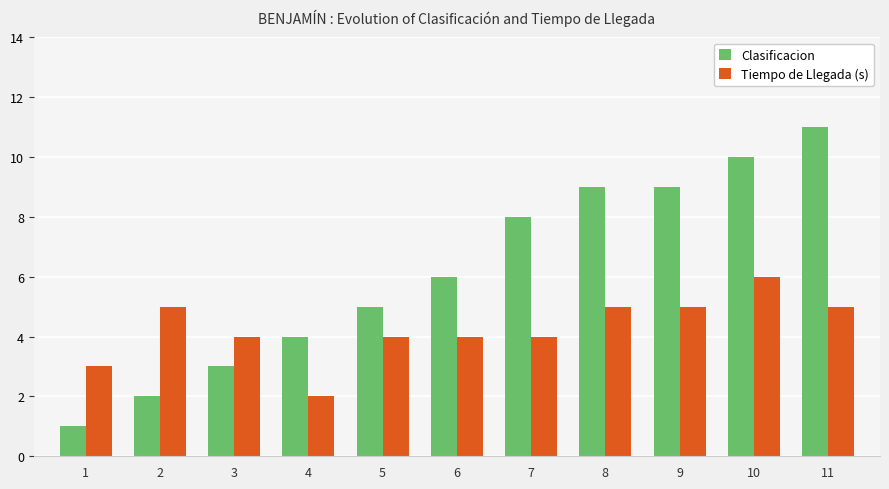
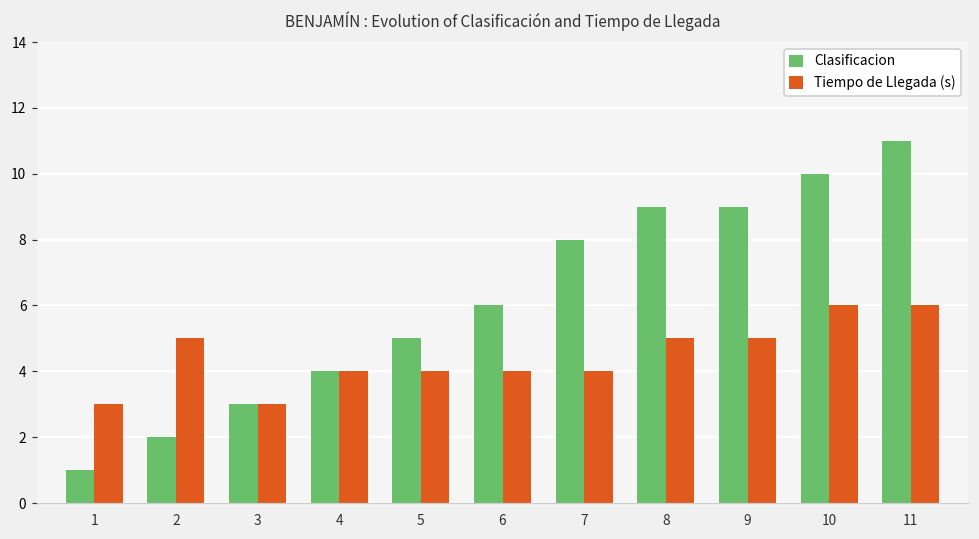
Tiempo de Llegada (s), 3: 4 -> 3
Tiempo de Llegada (s), 4: 2 -> 4
Tiempo de Llegada (s), 11: 5 -> 6
